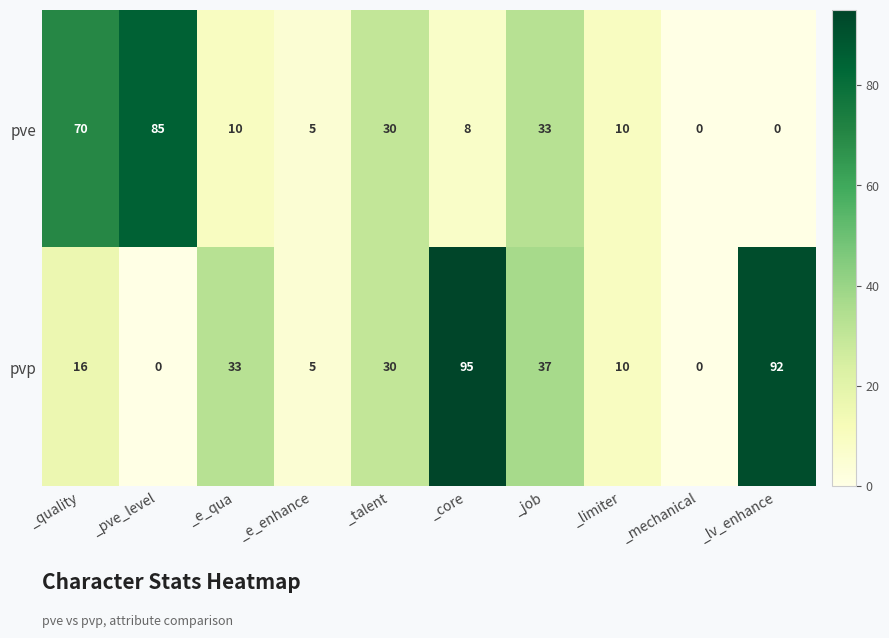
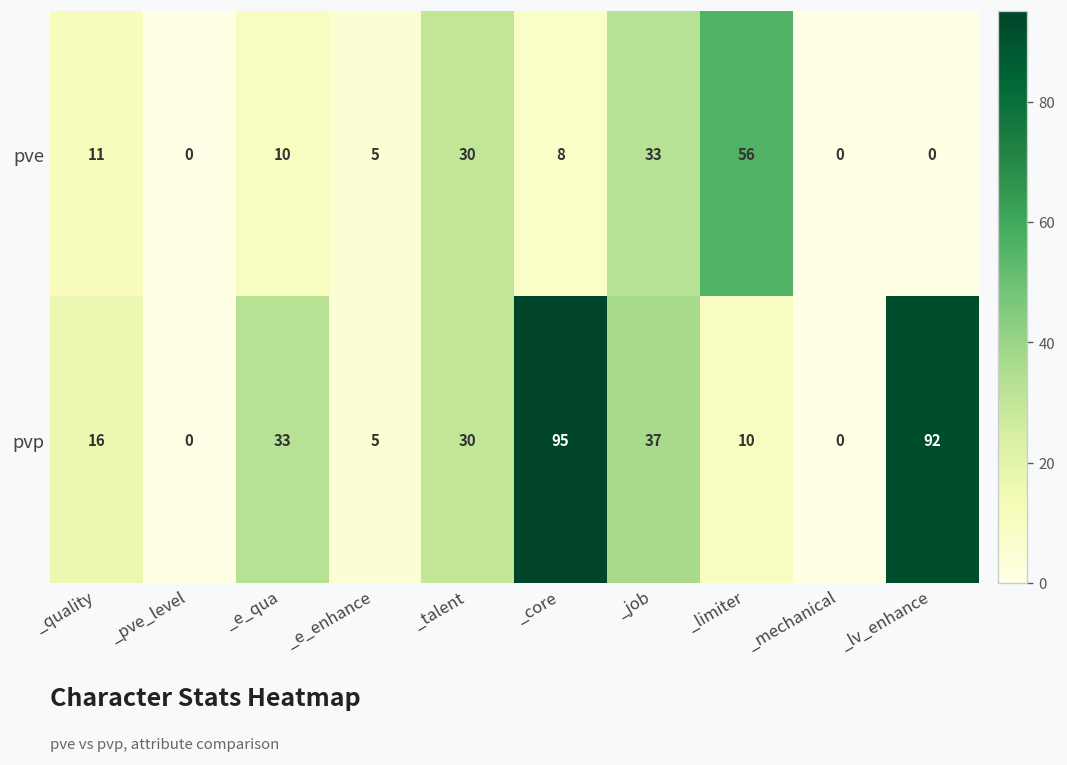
pve, _quality: 70 -> 11
pve, _pve_level: 85 -> 0
pve, _limiter: 10 -> 56
